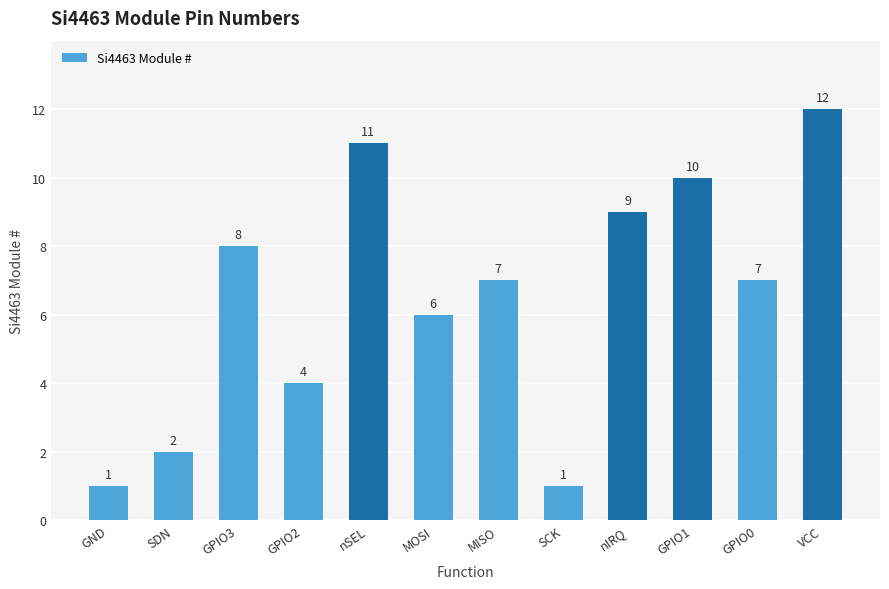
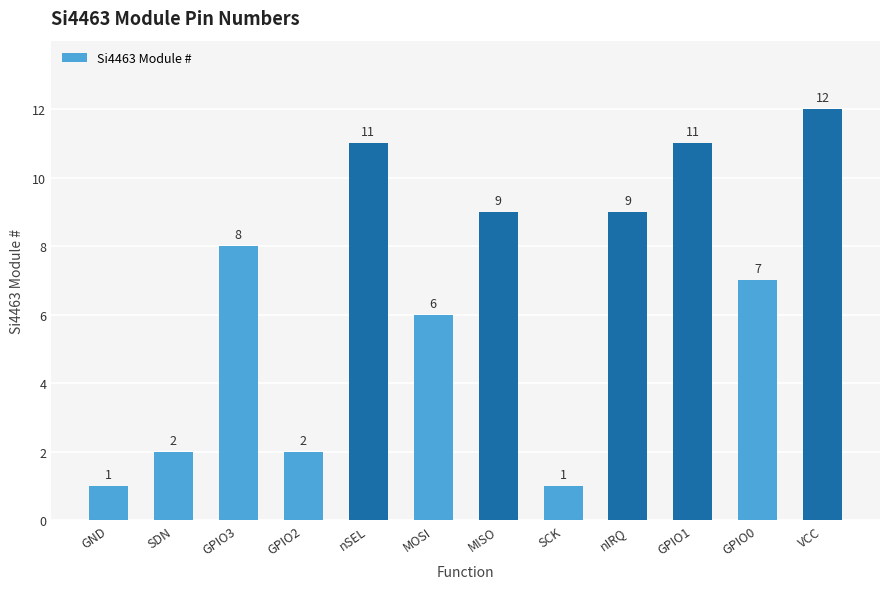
GPIO2: 4 -> 2
MISO: 7 -> 9
GPIO1: 10 -> 11
